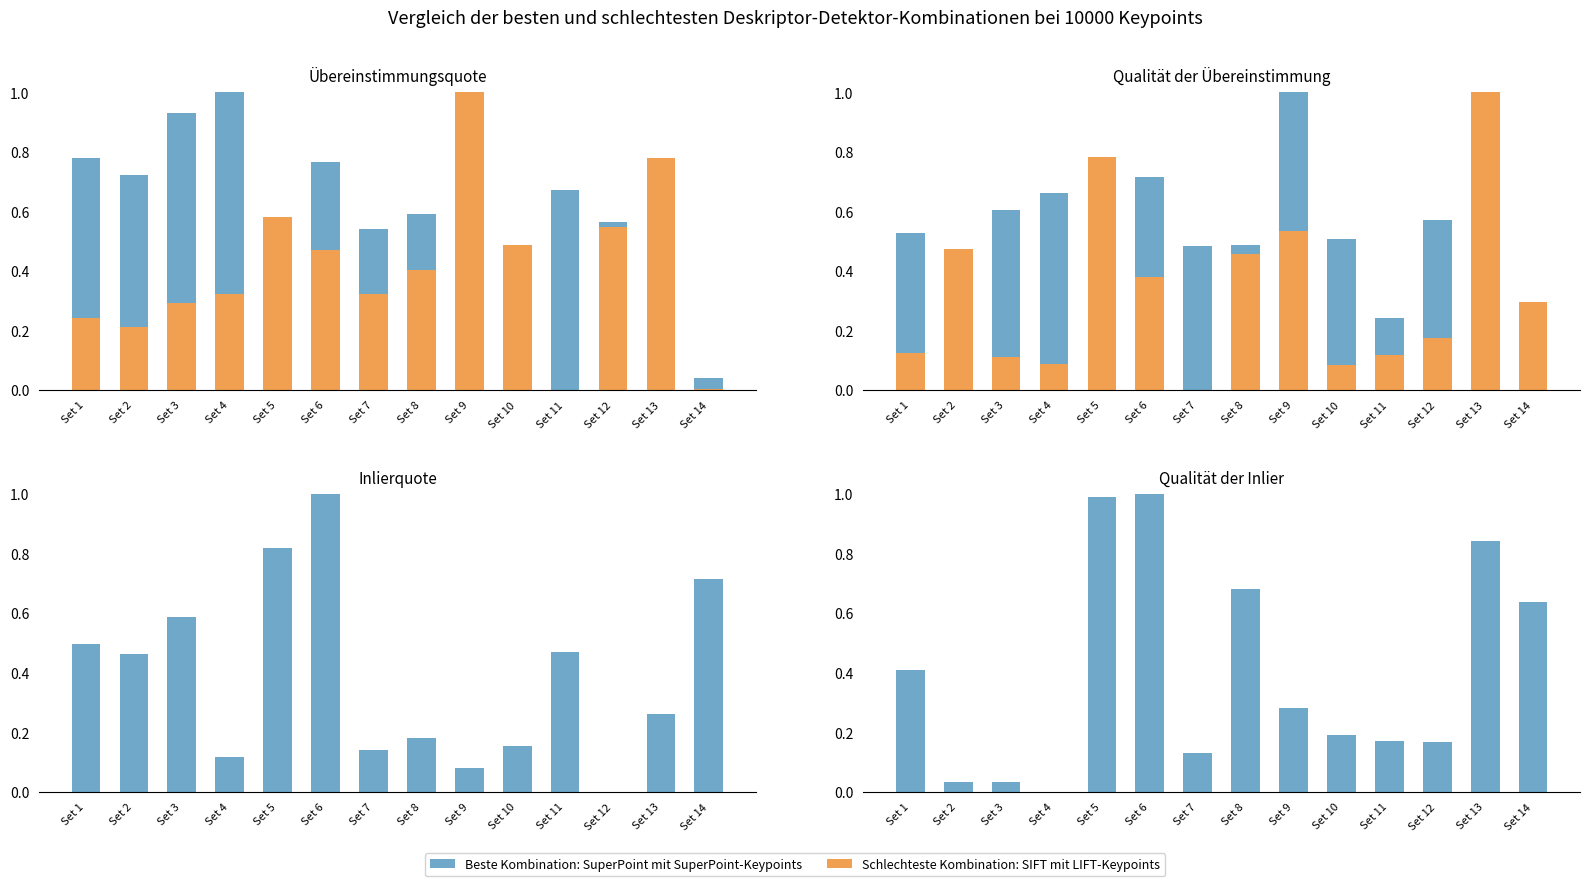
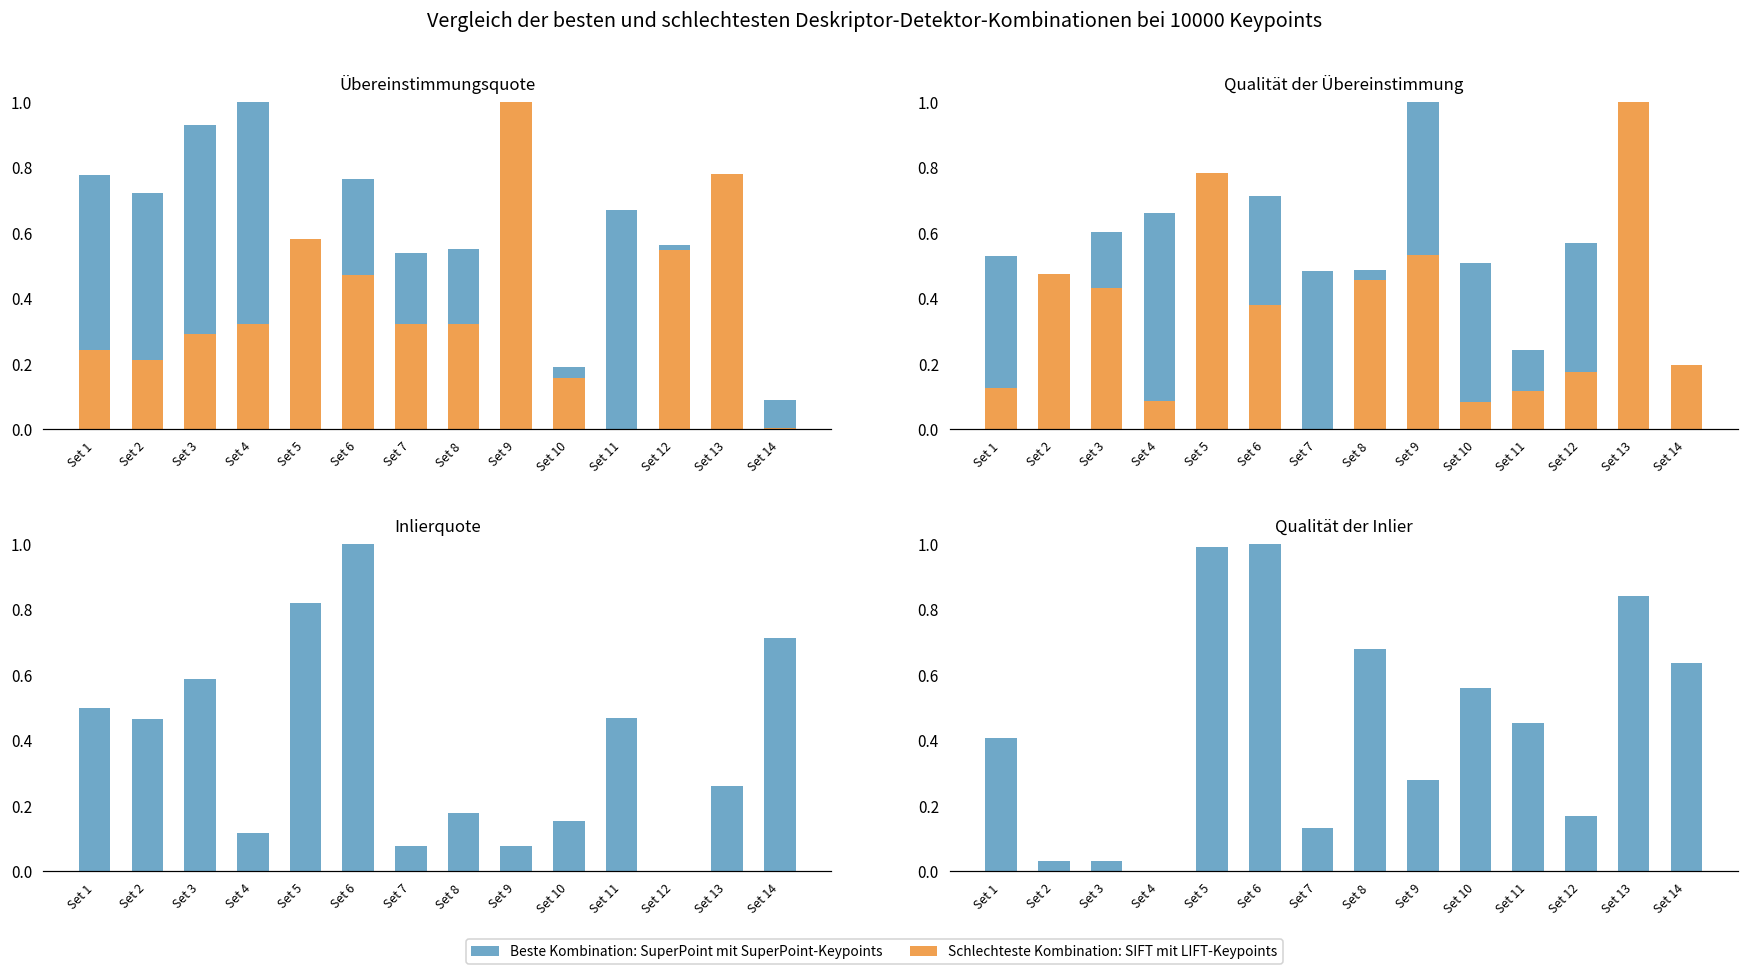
Übereinstimmungsquote, Beste Kombination: SuperPoint mit SuperPoint-Keypoints, Set 8: 0.59 -> 0.55
Übereinstimmungsquote, Schlechteste Kombination: SIFT mit LIFT-Keypoints, Set 8: 0.40 -> 0.32
Übereinstimmungsquote, Schlechteste Kombination: SIFT mit LIFT-Keypoints, Set 10: 0.49 -> 0.16
Übereinstimmungsquote, Beste Kombination: SuperPoint mit SuperPoint-Keypoints, Set 14: 0.04 -> 0.09
Qualität der Übereinstimmung, Schlechteste Kombination: SIFT mit LIFT-Keypoints, Set 3: 0.11 -> 0.43
Qualität der Übereinstimmung, Schlechteste Kombination: SIFT mit LIFT-Keypoints, Set 14: 0.30 -> 0.20
Inlierquote, Set 7: 0.14 -> 0.08
Qualität der Inlier, Set 10: 0.19 -> 0.56
Qualität der Inlier, Set 11: 0.17 -> 0.45
